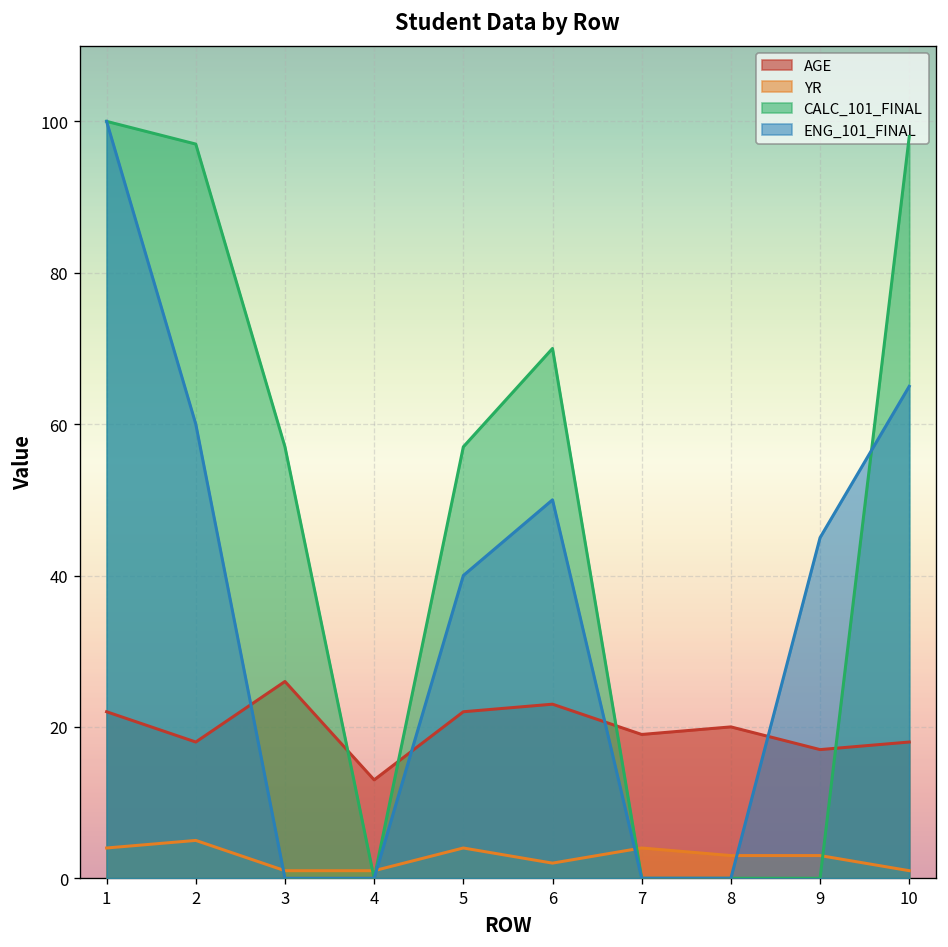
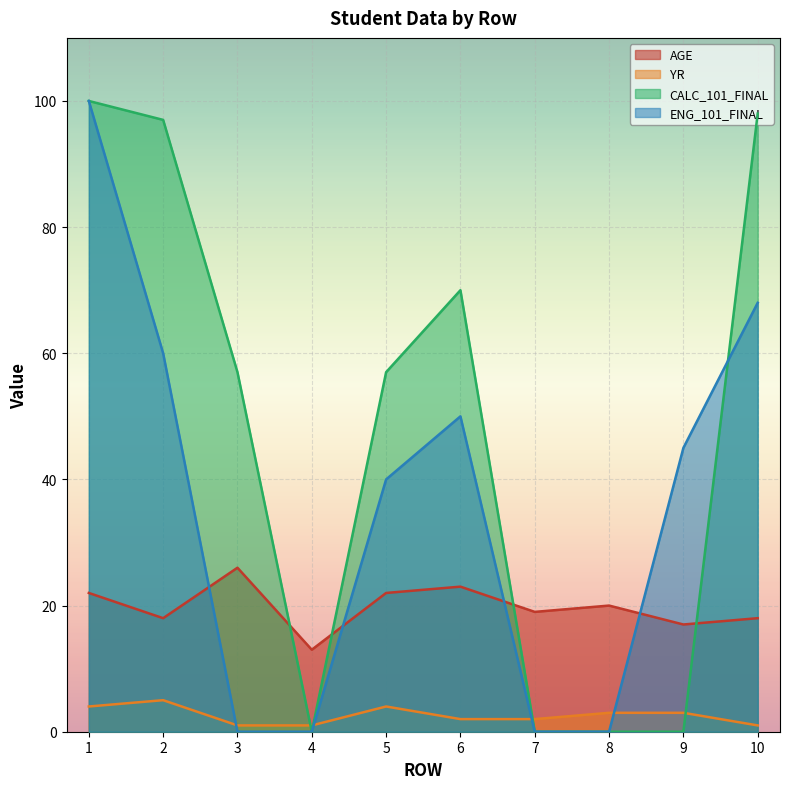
YR, 7: 4 -> 2
ENG_101_FINAL, 10: 65 -> 68
